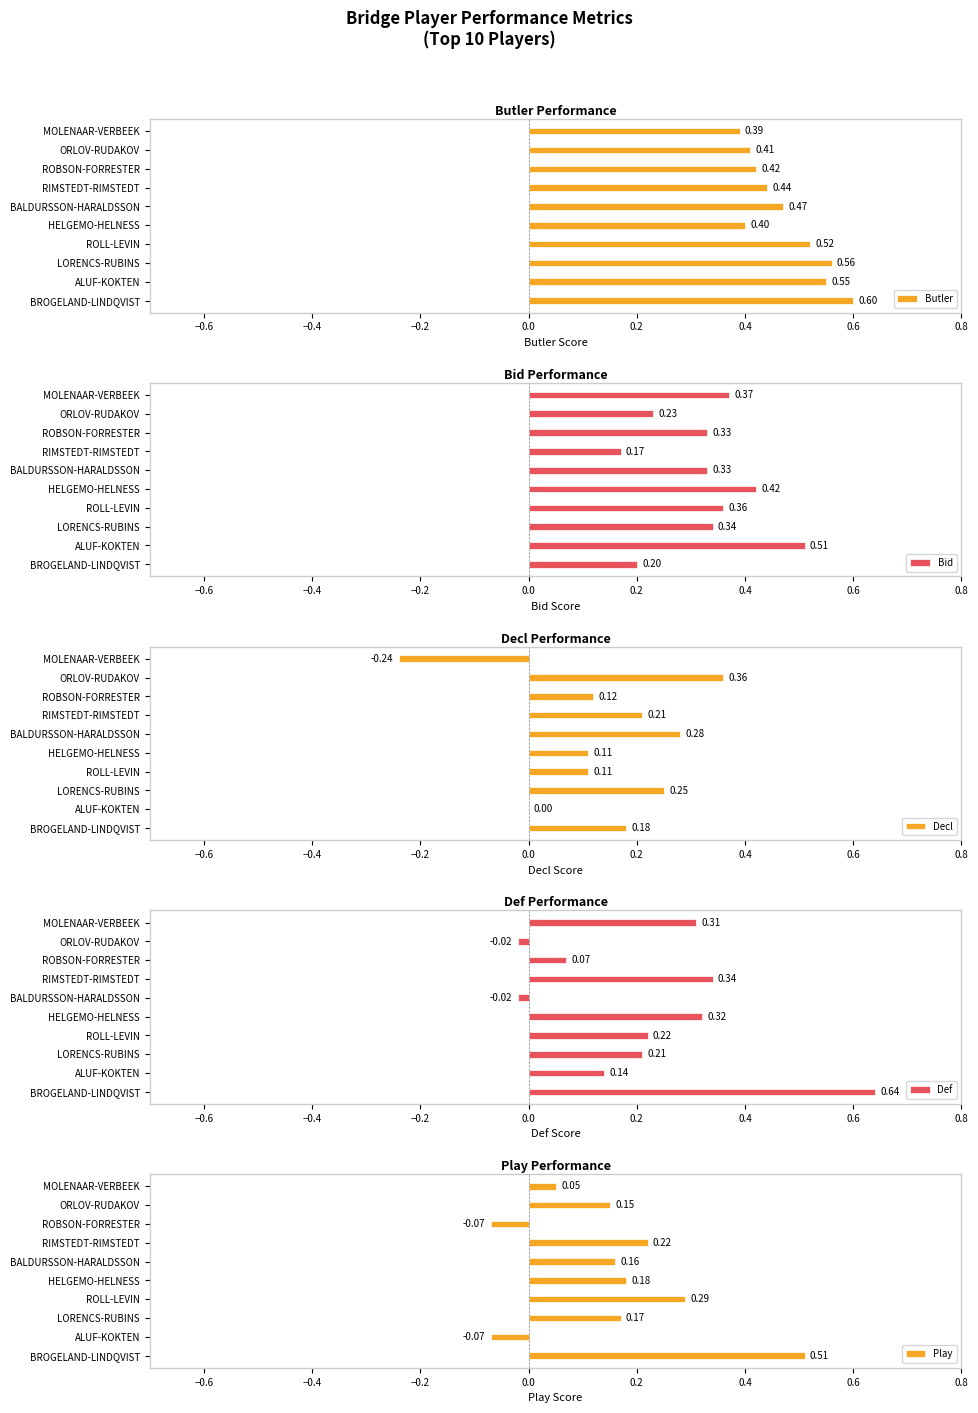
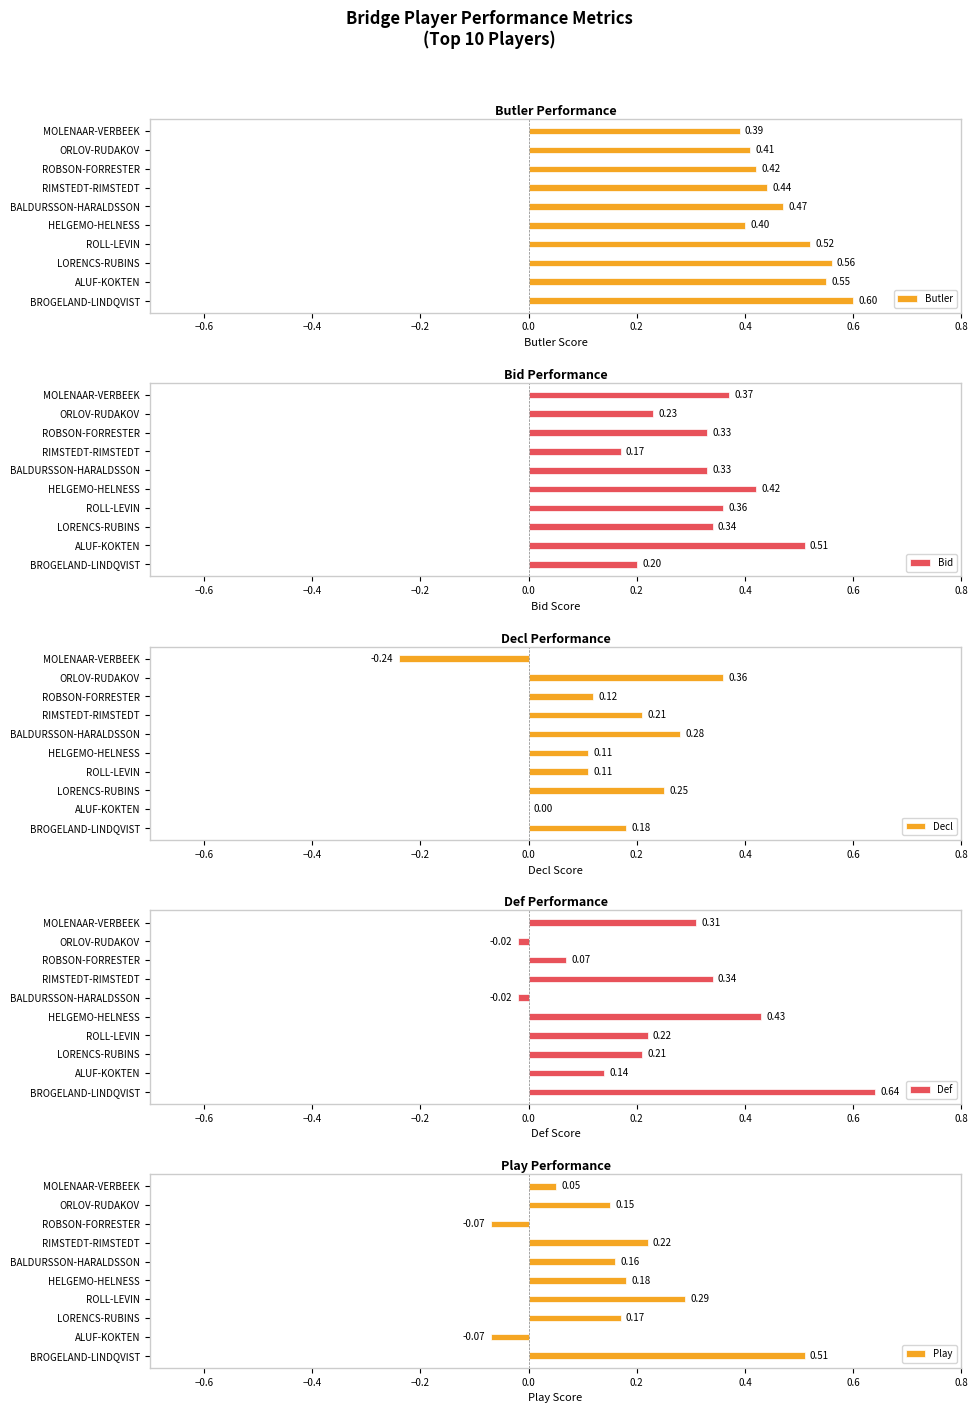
Def Performance, HELGEMO-HELNESS: 0.32 -> 0.43
